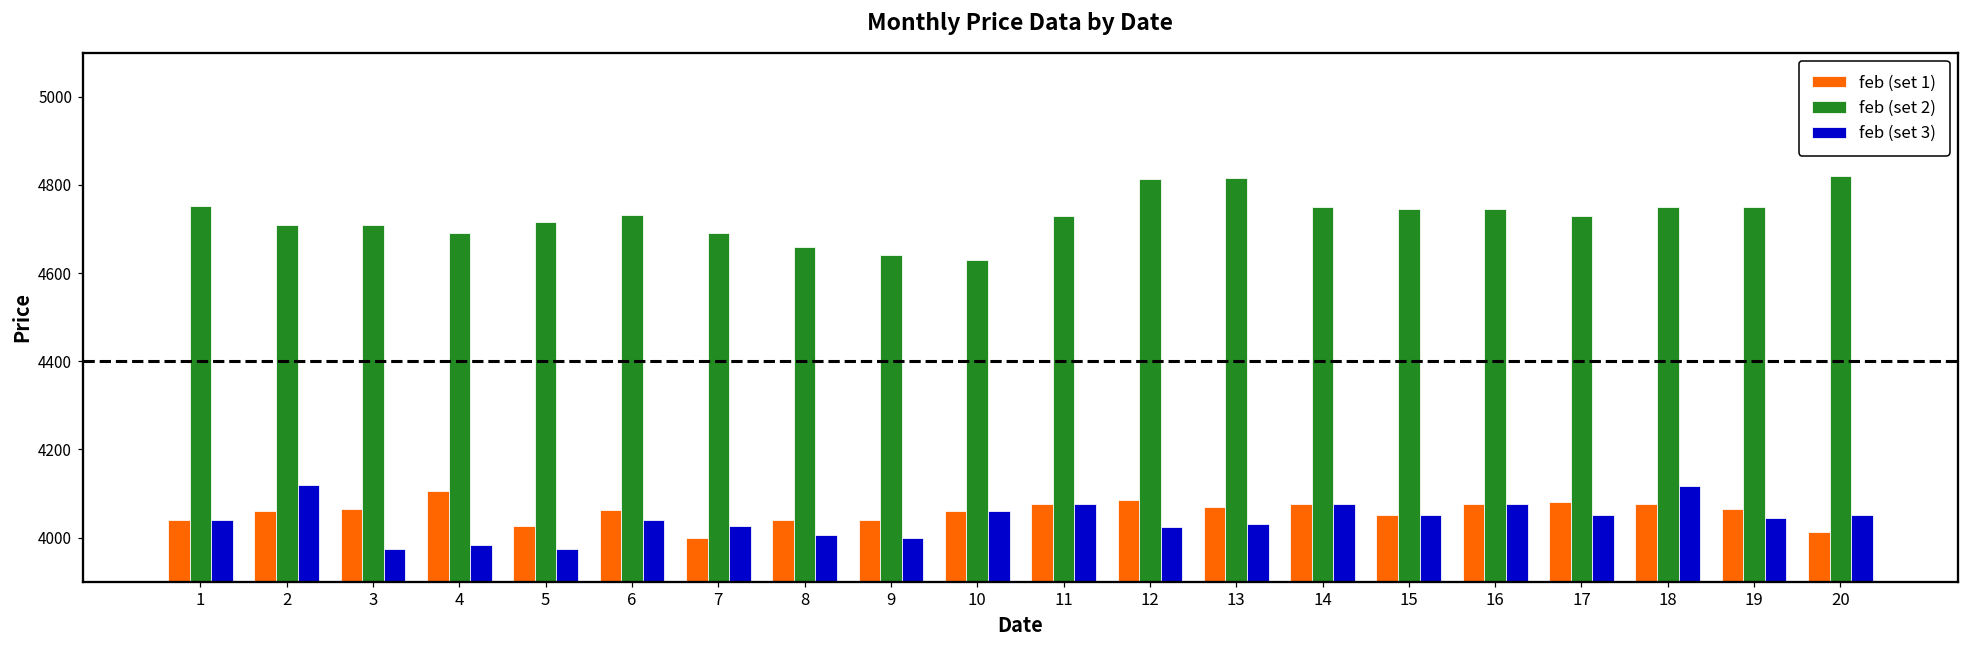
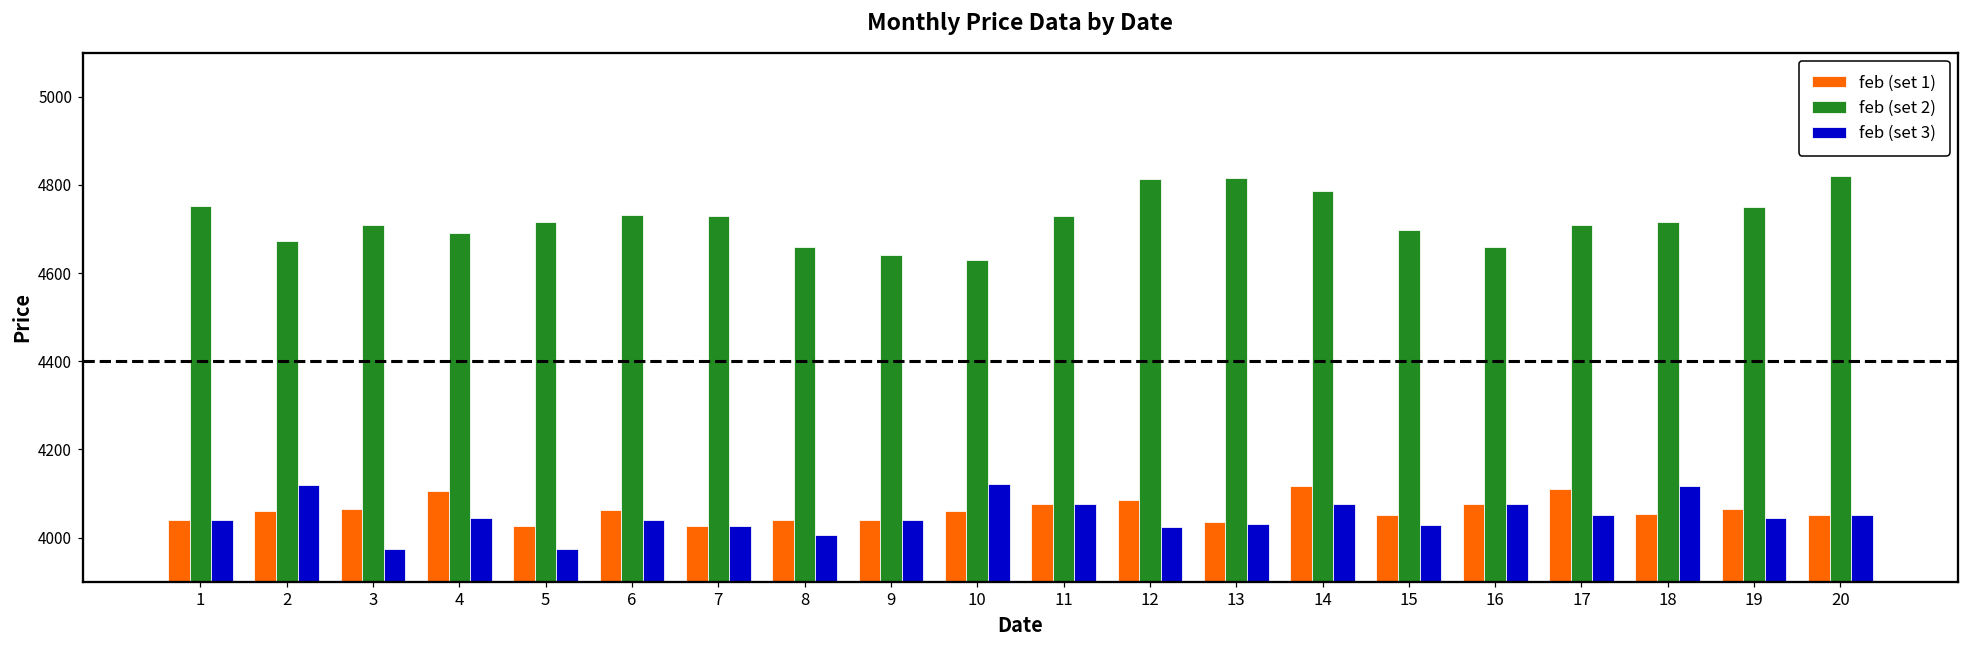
feb (set 2), 2: 4710 -> 4670
feb (set 3), 4: 3980 -> 4050
feb (set 1), 7: 4000 -> 4030
feb (set 2), 7: 4690 -> 4730
feb (set 3), 9: 4000 -> 4040
feb (set 3), 10: 4060 -> 4120
feb (set 1), 13: 4070 -> 4040
feb (set 1), 14: 4080 -> 4120
feb (set 2), 14: 4750 -> 4790
feb (set 2), 15: 4750 -> 4700
feb (set 3), 15: 4050 -> 4030
feb (set 2), 16: 4750 -> 4660
feb (set 1), 17: 4080 -> 4110
feb (set 2), 17: 4730 -> 4710
feb (set 1), 18: 4080 -> 4050
feb (set 2), 18: 4750 -> 4720
feb (set 1), 20: 4010 -> 4050
